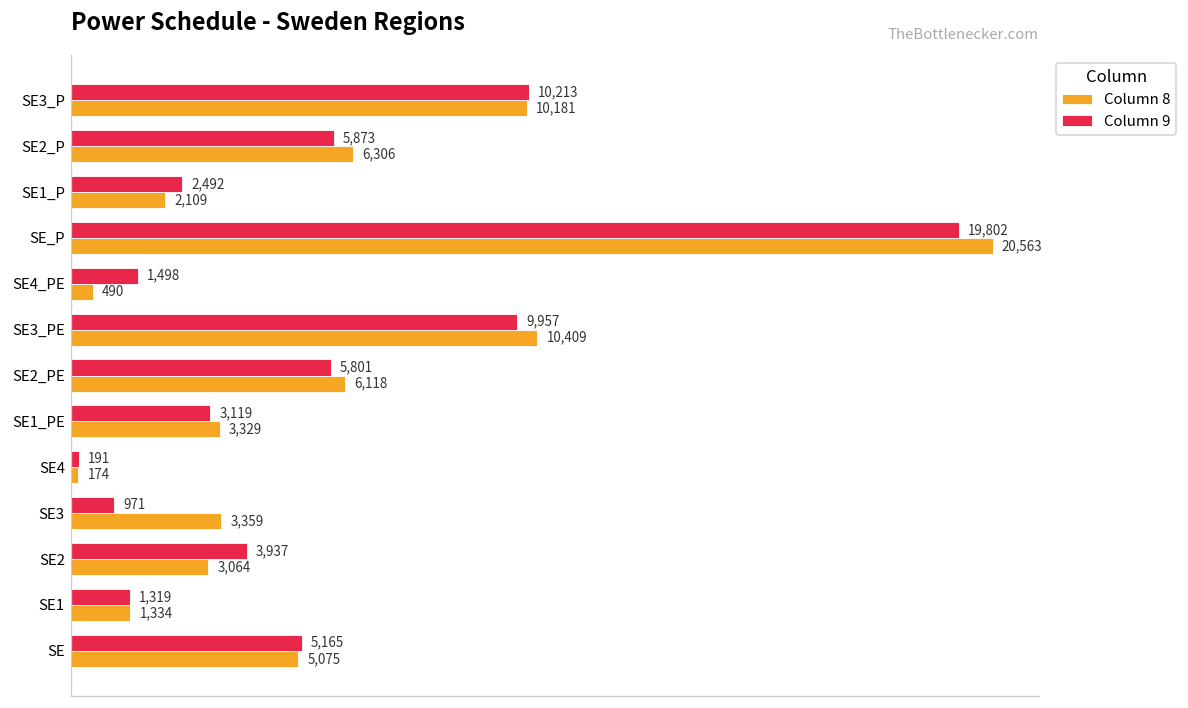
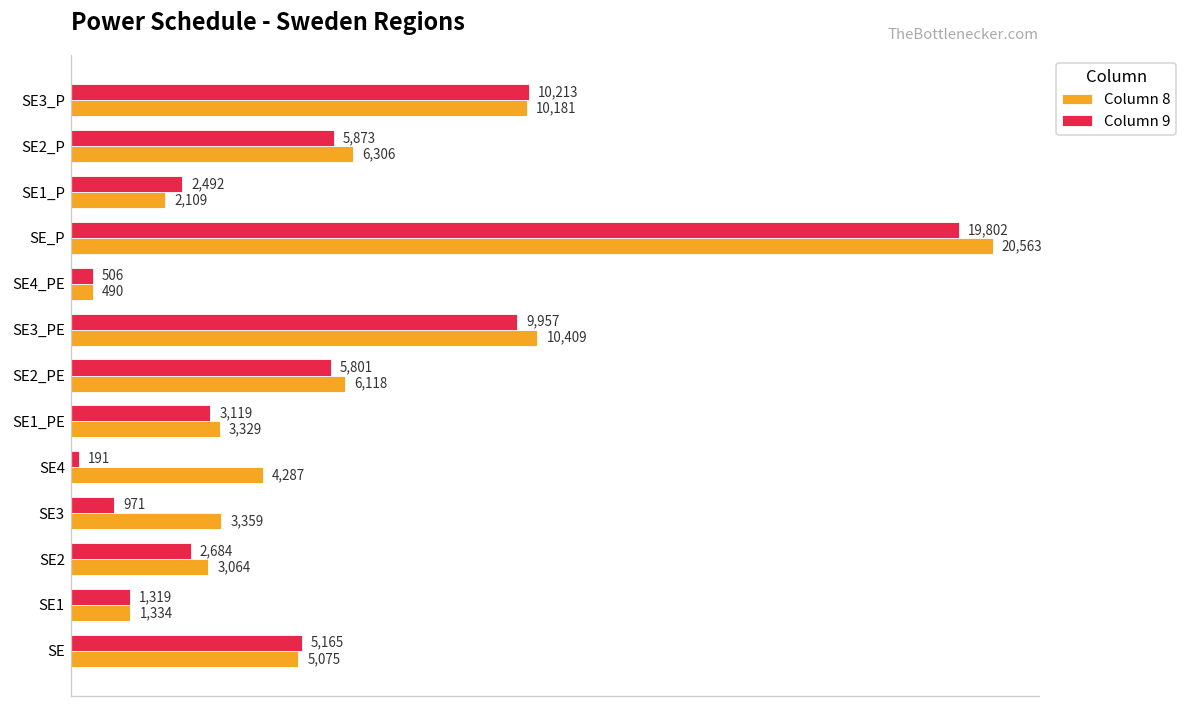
Column 9, SE4_PE: 1,498 -> 506
Column 8, SE4: 174 -> 4,287
Column 9, SE2: 3,937 -> 2,684
